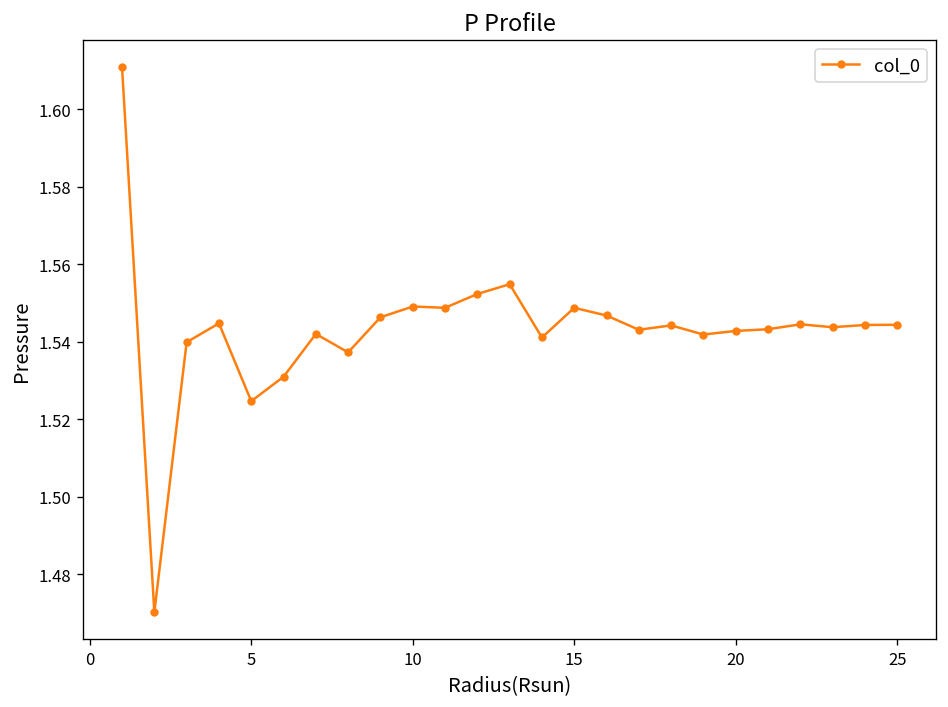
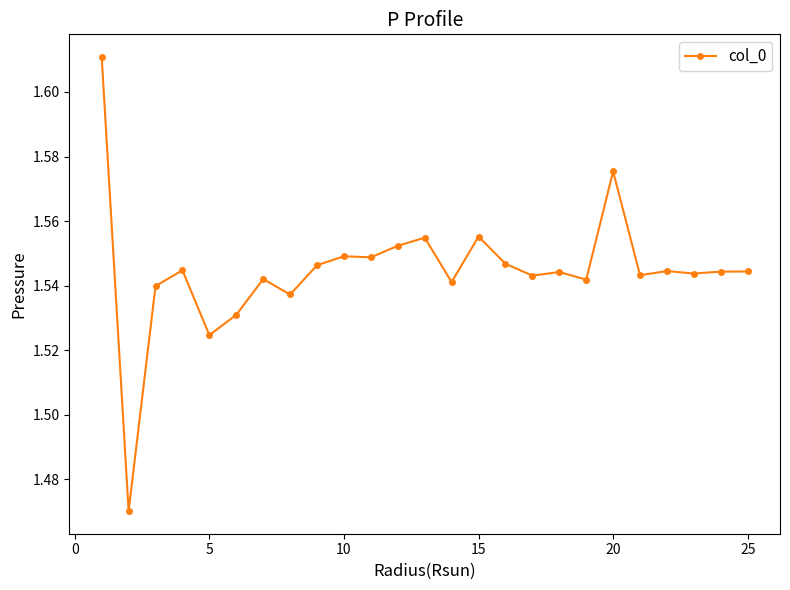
15: 1.549 -> 1.555
20: 1.543 -> 1.575
